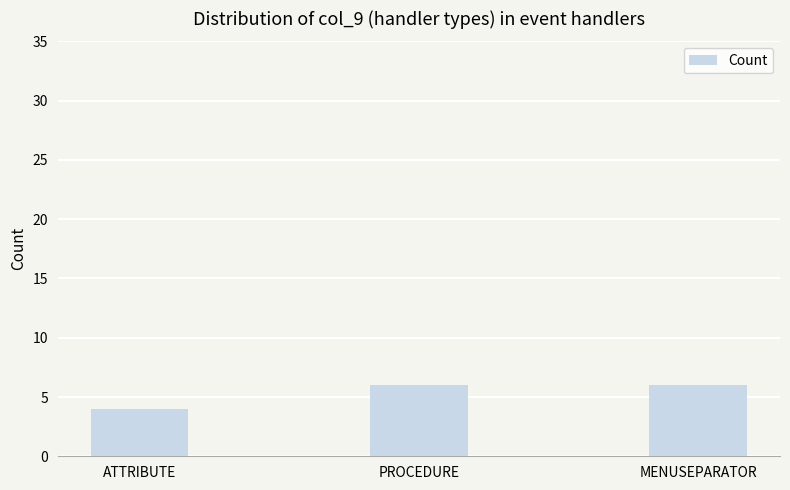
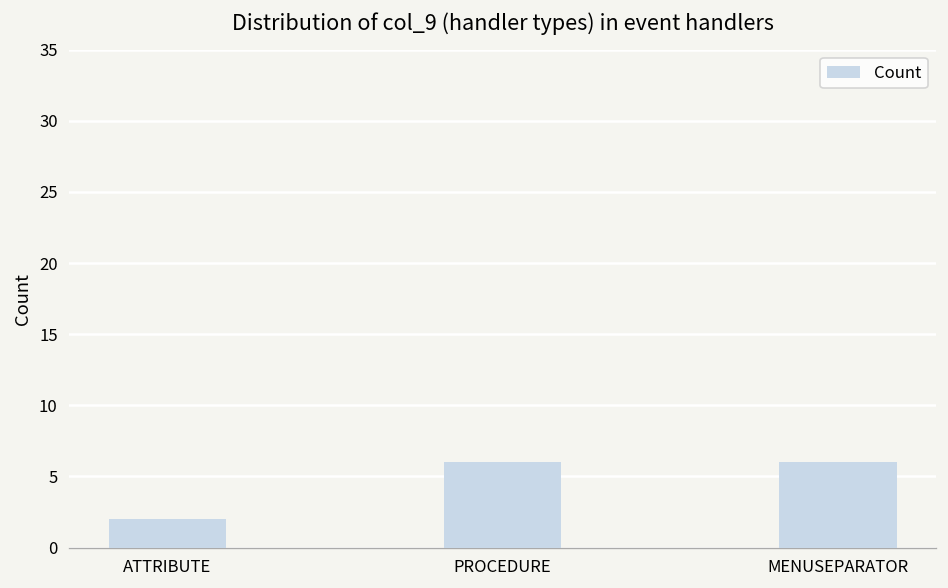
ATTRIBUTE: 4 -> 2
